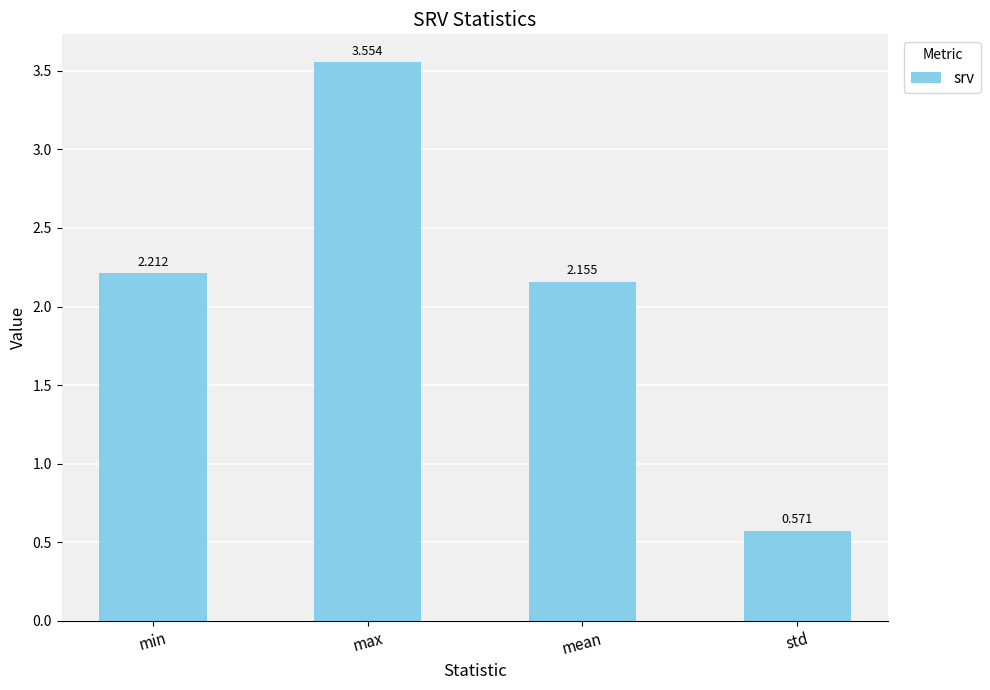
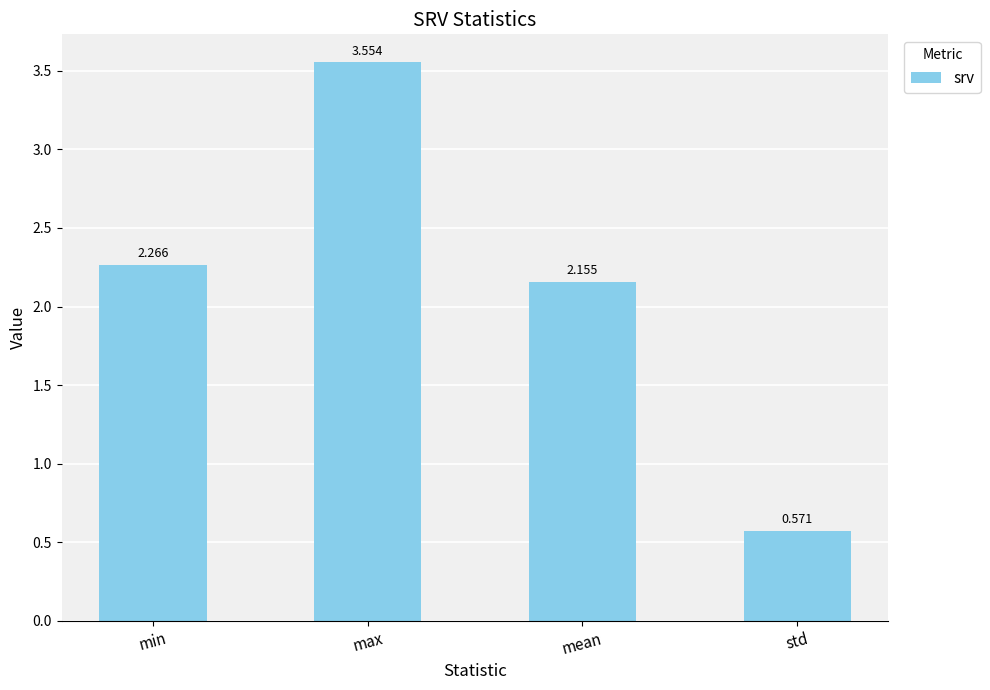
min: 2.212 -> 2.266
